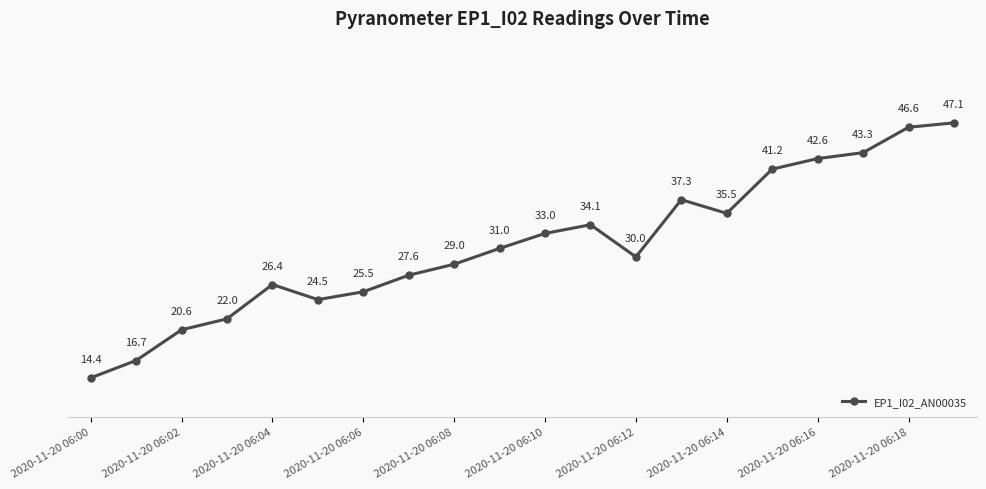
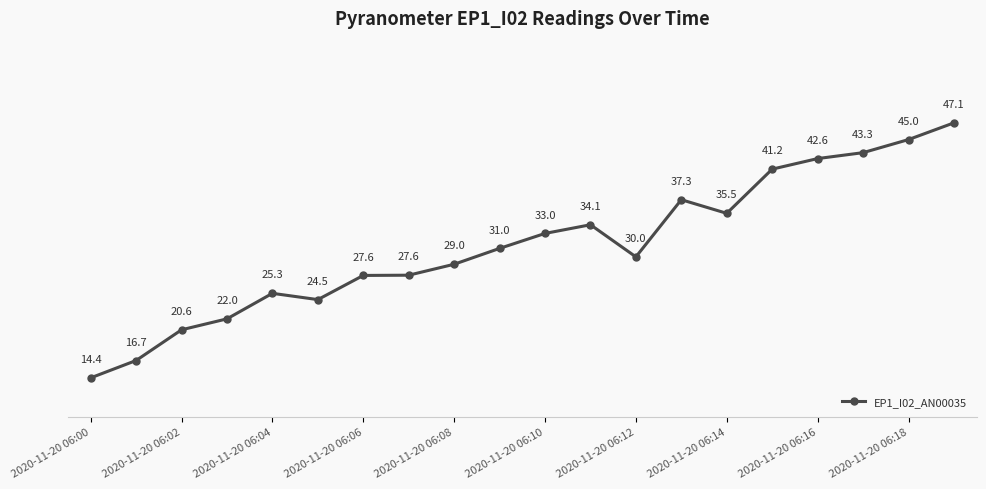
2020-11-20 06:04: 26.4 -> 25.3
2020-11-20 06:06: 25.5 -> 27.6
2020-11-20 06:18: 46.6 -> 45.0
